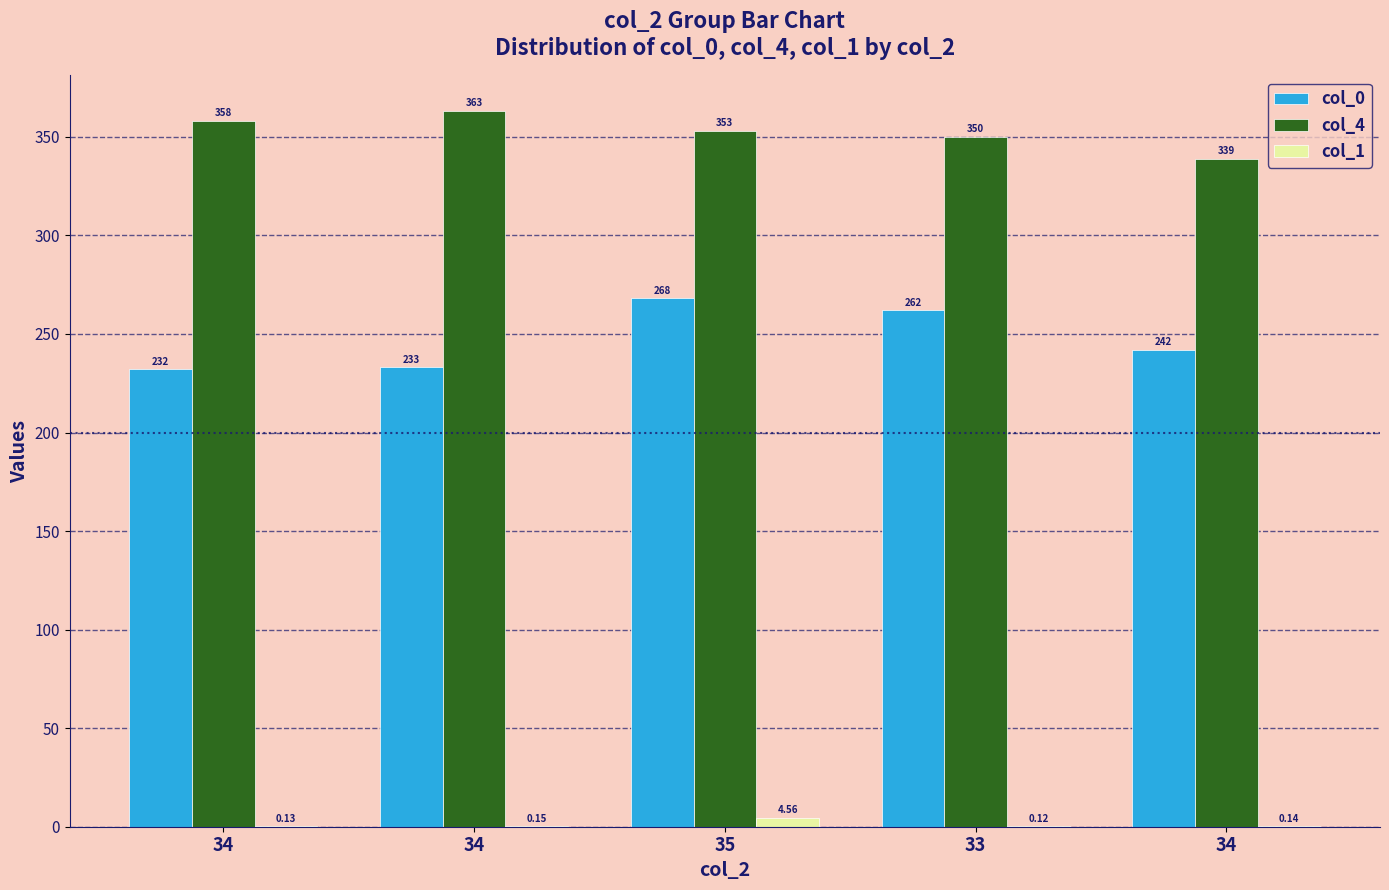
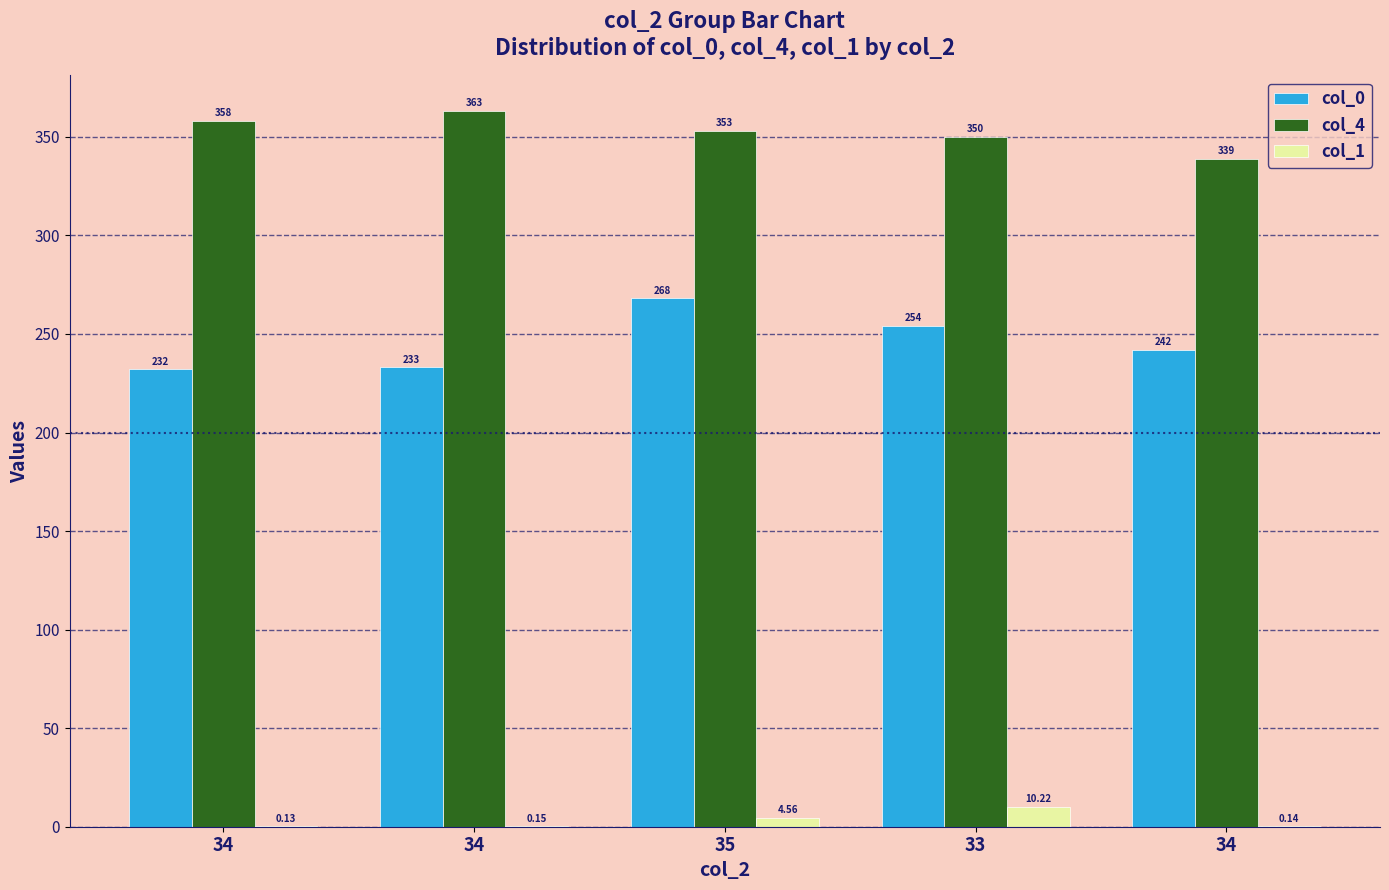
col_0, 33: 262 -> 254
col_1, 33: 0.12 -> 10.22
